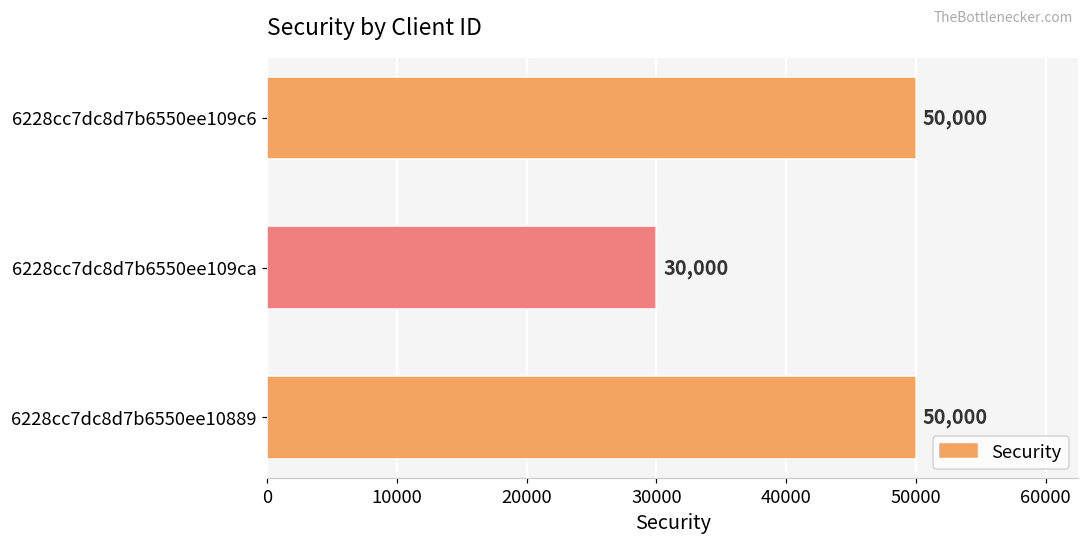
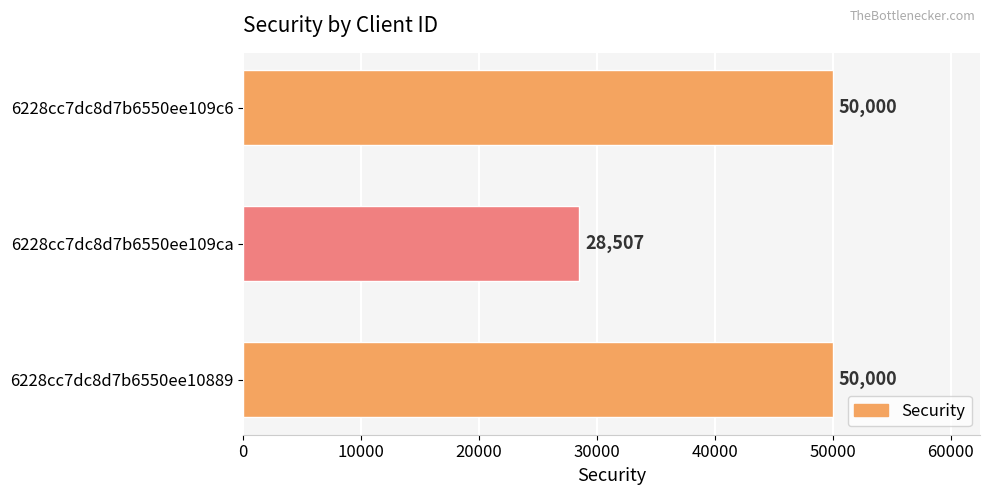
6228cc7dc8d7b6550ee109ca: 30,000 -> 28,507
